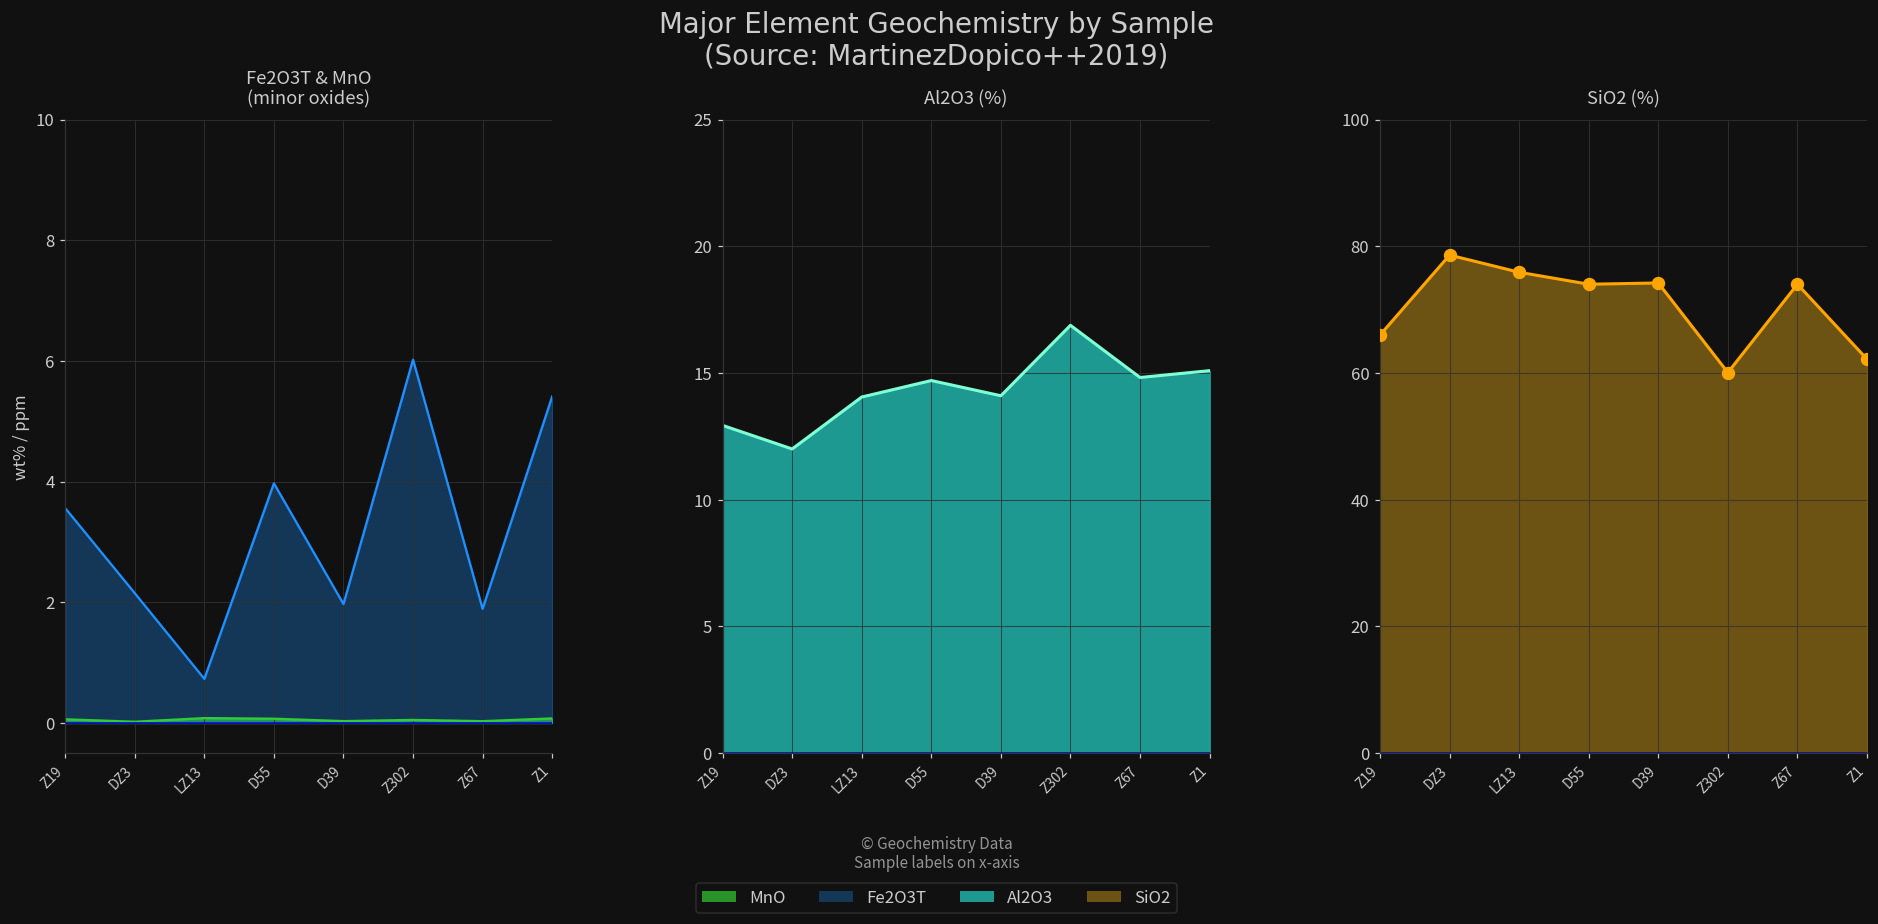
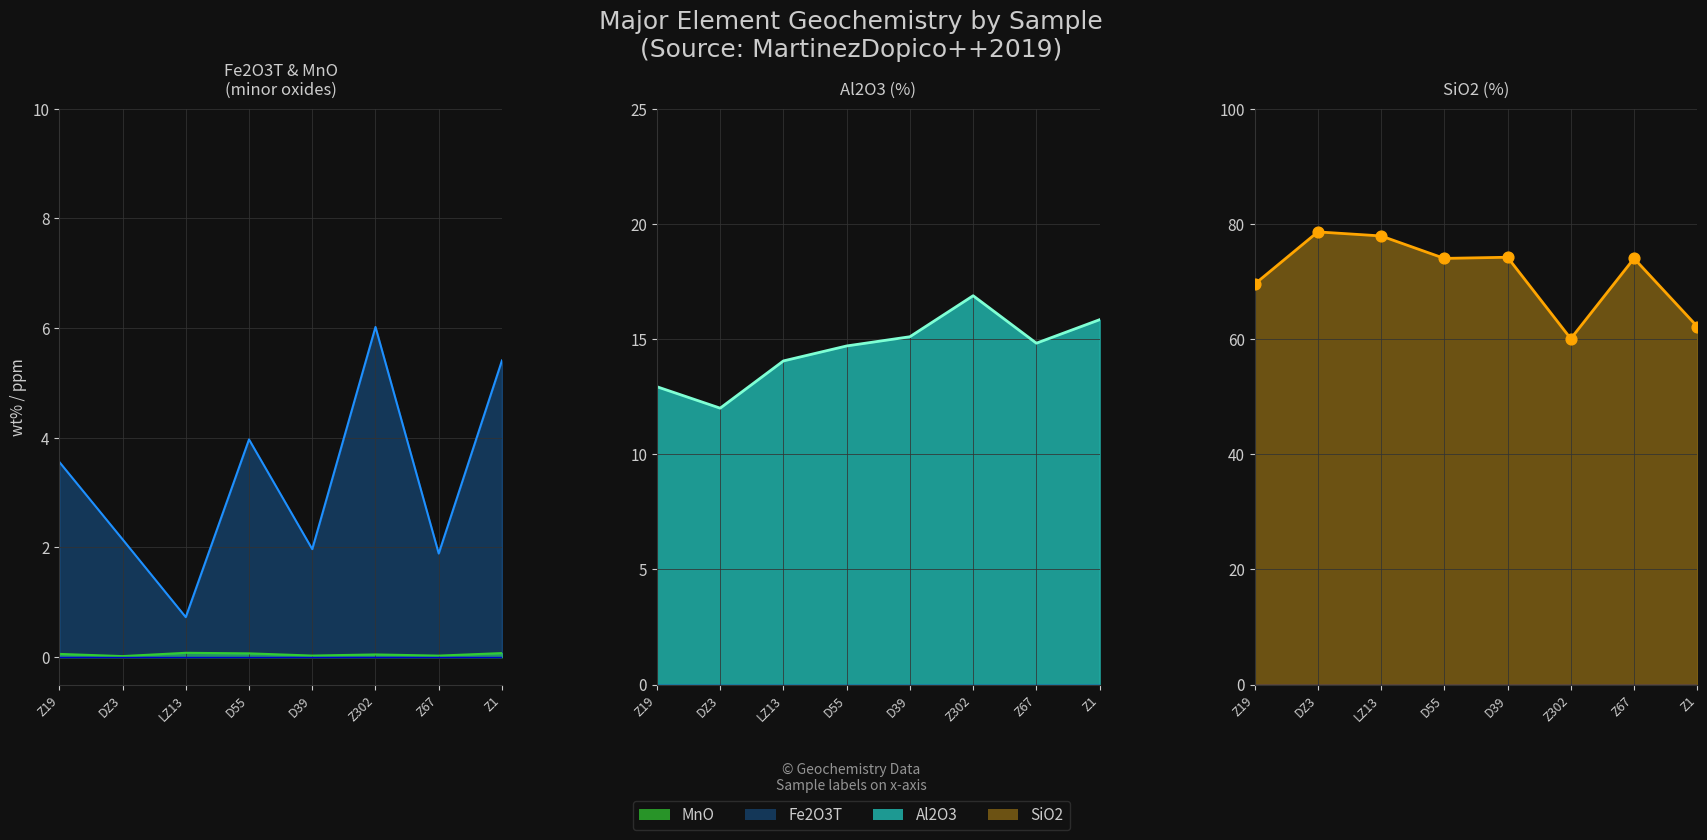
Al2O3 (%), D39: 14.1 -> 15.1
Al2O3 (%), Z1: 15.1 -> 15.8
SiO2 (%), Z19: 66 -> 70
SiO2 (%), LZ13: 76 -> 78
